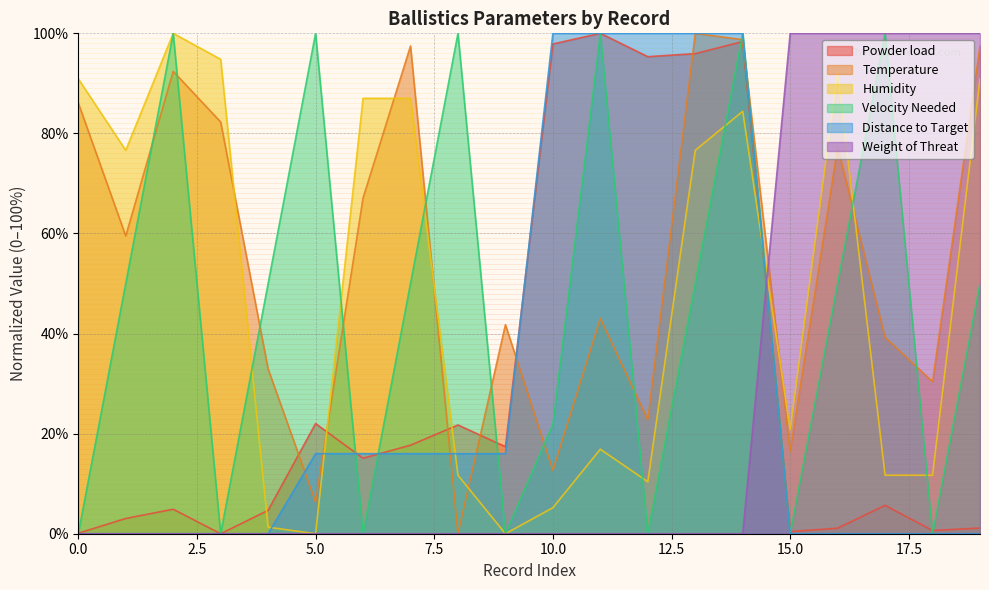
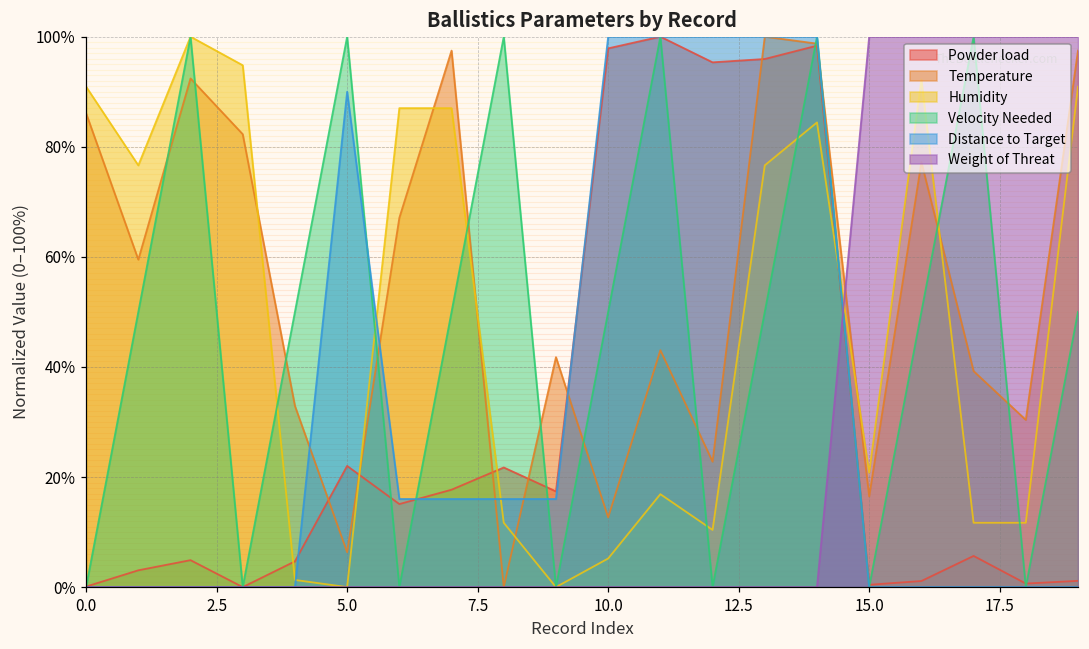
Distance to Target, 5.0: 16% -> 90%
Velocity Needed, 10.0: 22% -> 50%
